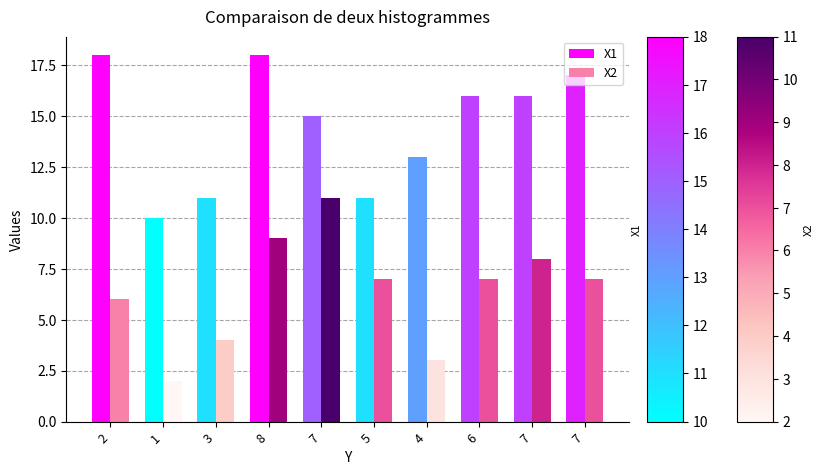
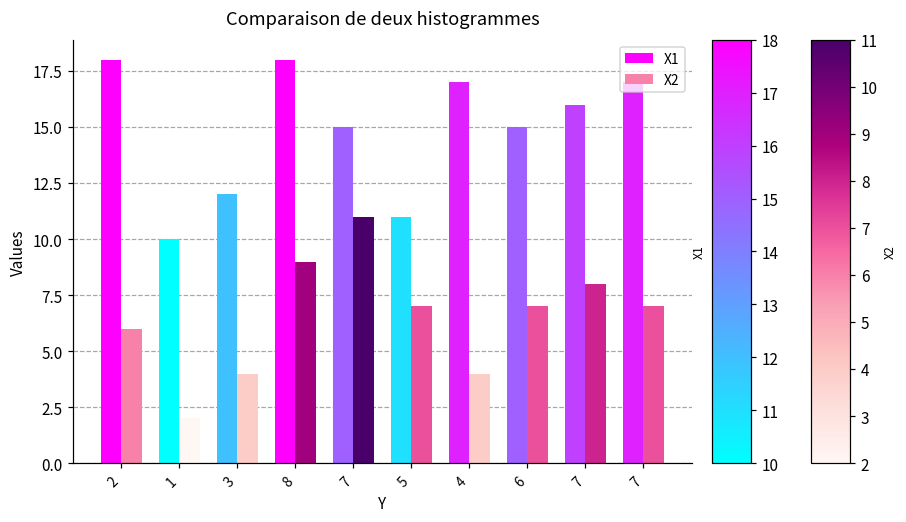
X1, 3: 11 -> 12
X1, 4: 13 -> 17
X2, 4: 3 -> 4
X1, 6: 16 -> 15
